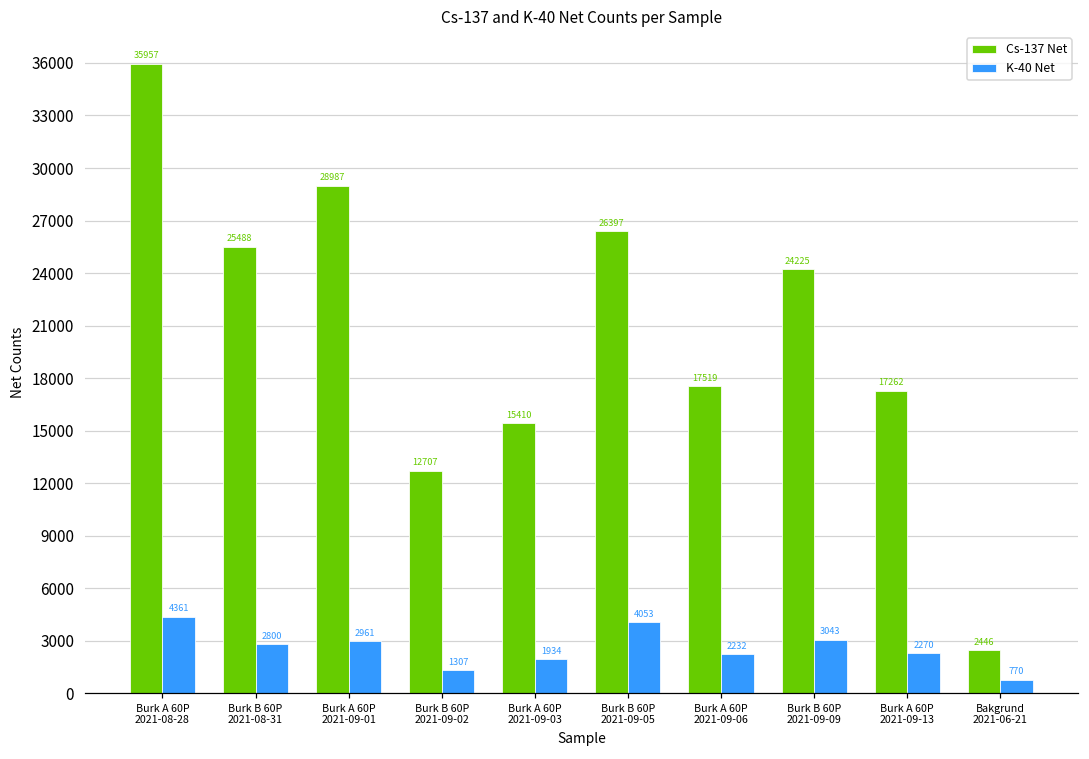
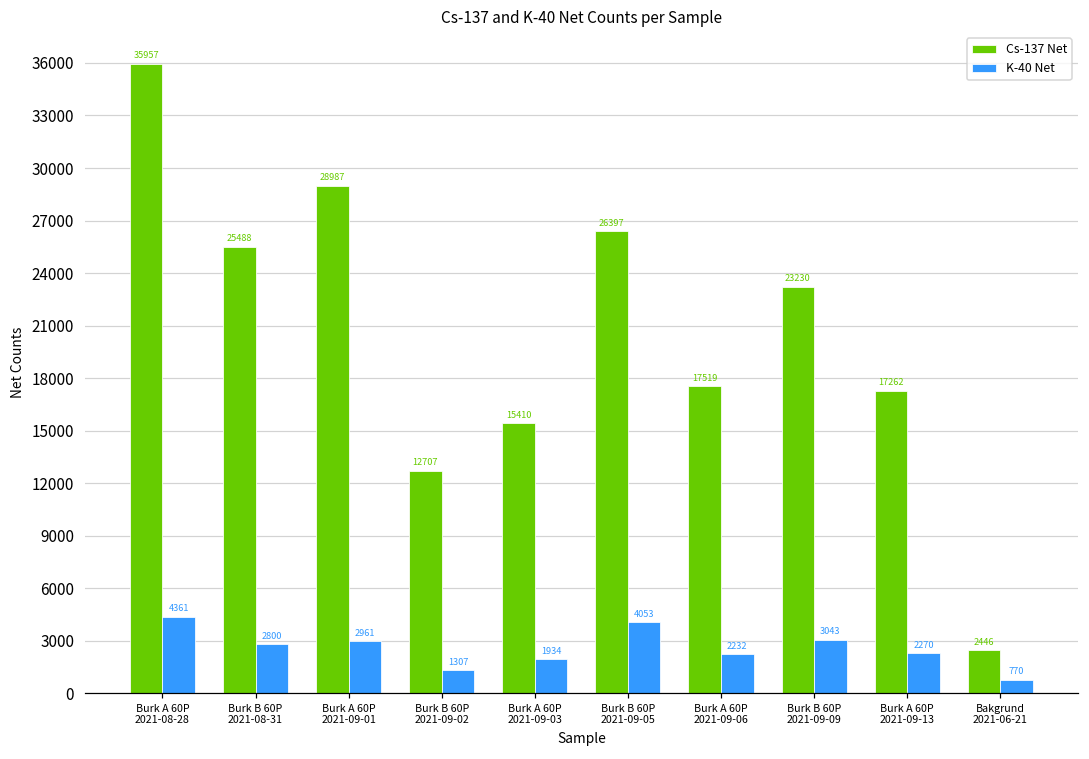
Cs-137 Net, Burk B 60P 2021-09-09: 24225 -> 23230
